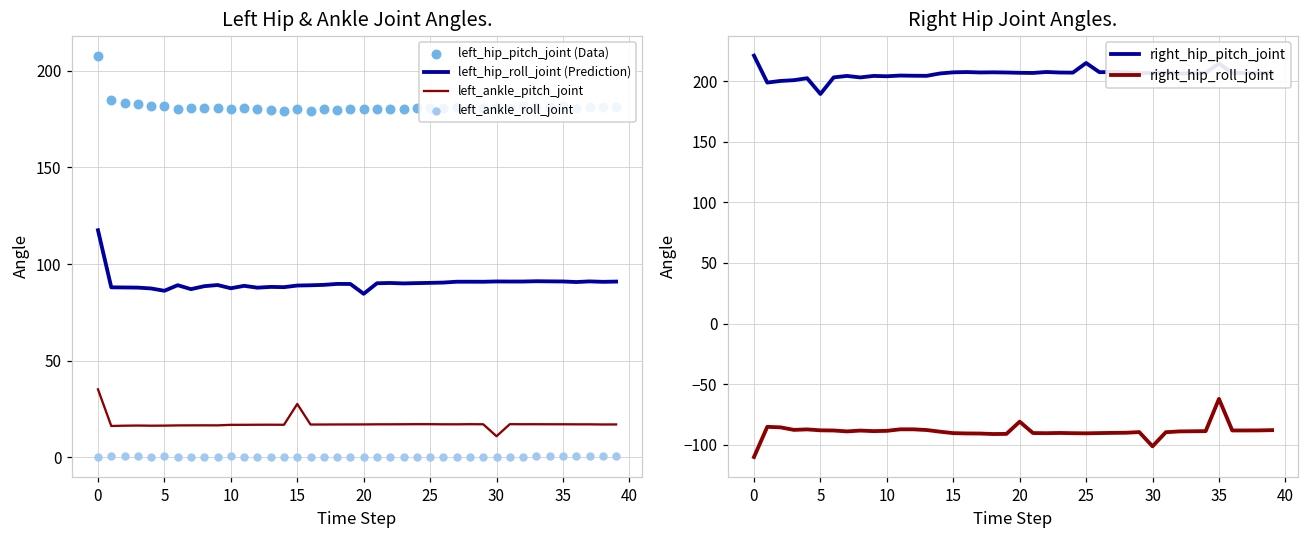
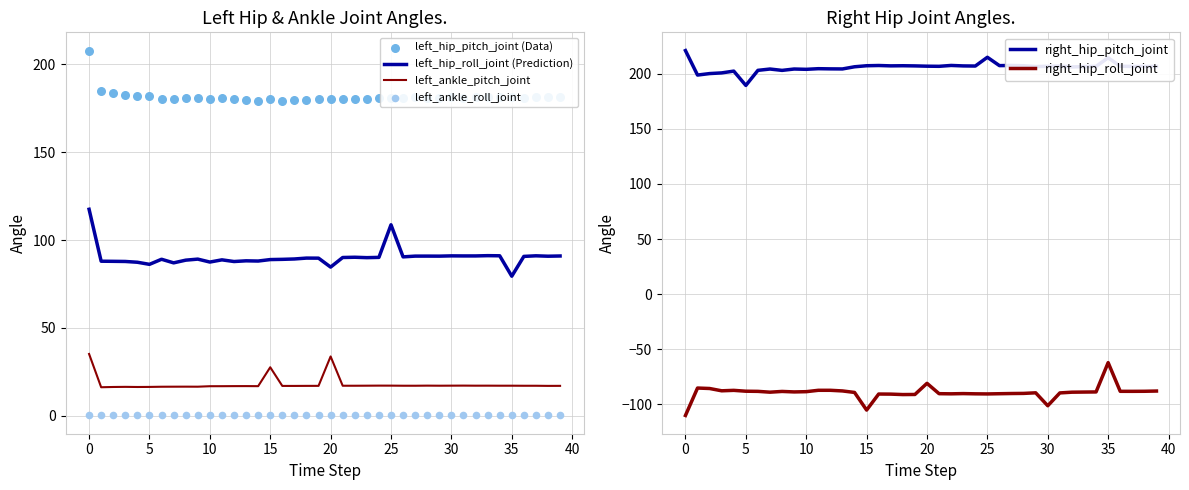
Left Hip & Ankle Joint Angles., left_ankle_pitch_joint, 20: 17 -> 34
Left Hip & Ankle Joint Angles., left_hip_roll_joint (Prediction), 25: 90 -> 109
Left Hip & Ankle Joint Angles., left_ankle_pitch_joint, 30: 11 -> 17
Left Hip & Ankle Joint Angles., left_hip_roll_joint (Prediction), 35: 91 -> 79
Right Hip Joint Angles., right_hip_roll_joint, 15: -90 -> -105
